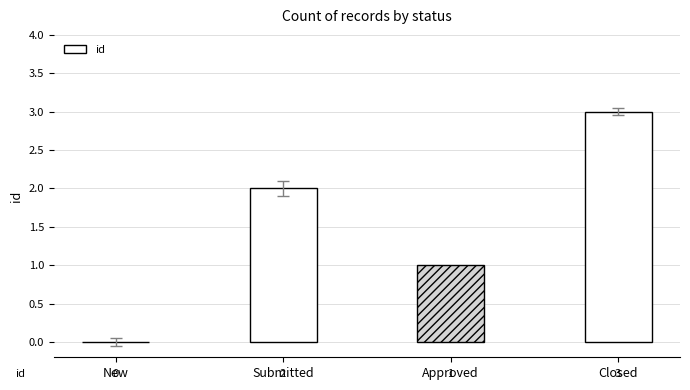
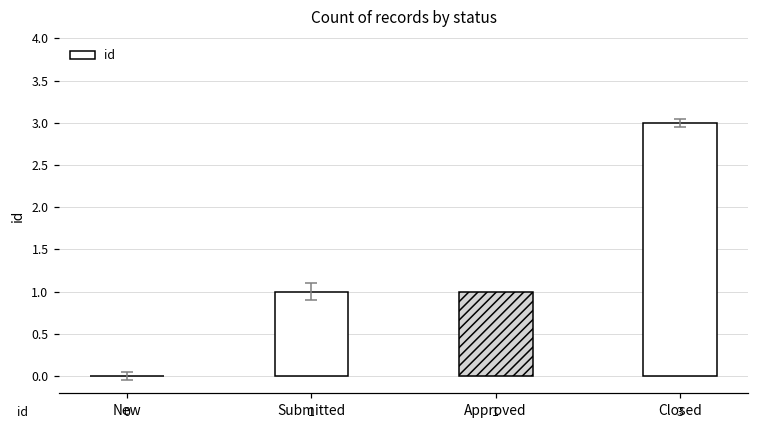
id, Submitted: 2 -> 1
